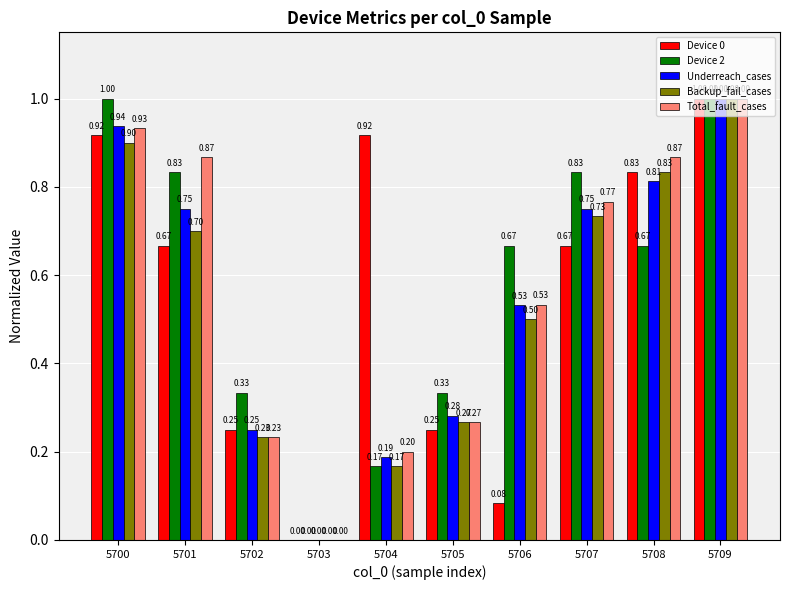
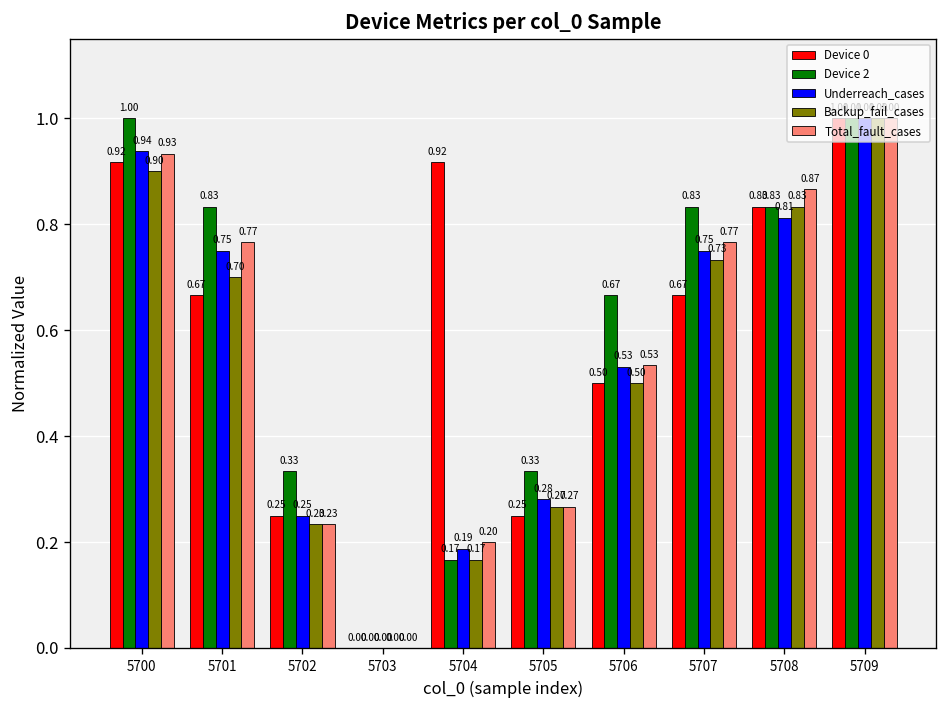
Total_fault_cases, 5701: 0.87 -> 0.77
Device 0, 5706: 0.08 -> 0.50
Device 2, 5708: 0.67 -> 0.83
